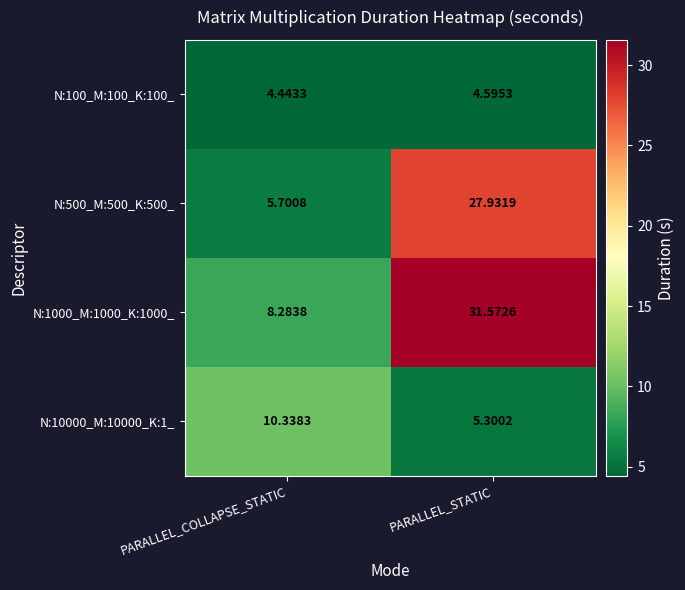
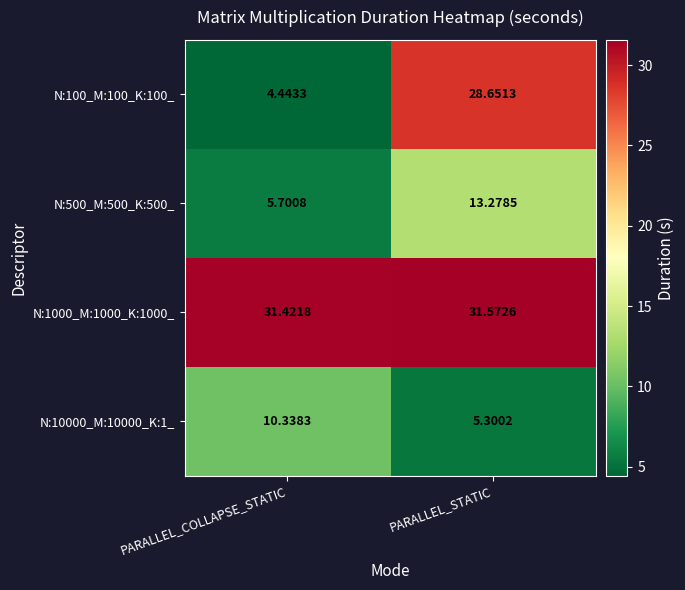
N:100_M:100_K:100_, PARALLEL_STATIC: 4.5953 -> 28.6513
N:500_M:500_K:500_, PARALLEL_STATIC: 27.9319 -> 13.2785
N:1000_M:1000_K:1000_, PARALLEL_COLLAPSE_STATIC: 8.2838 -> 31.4218
